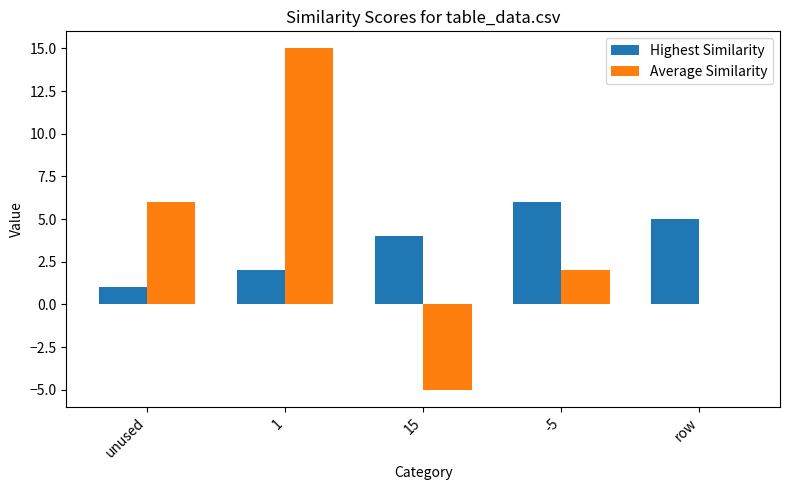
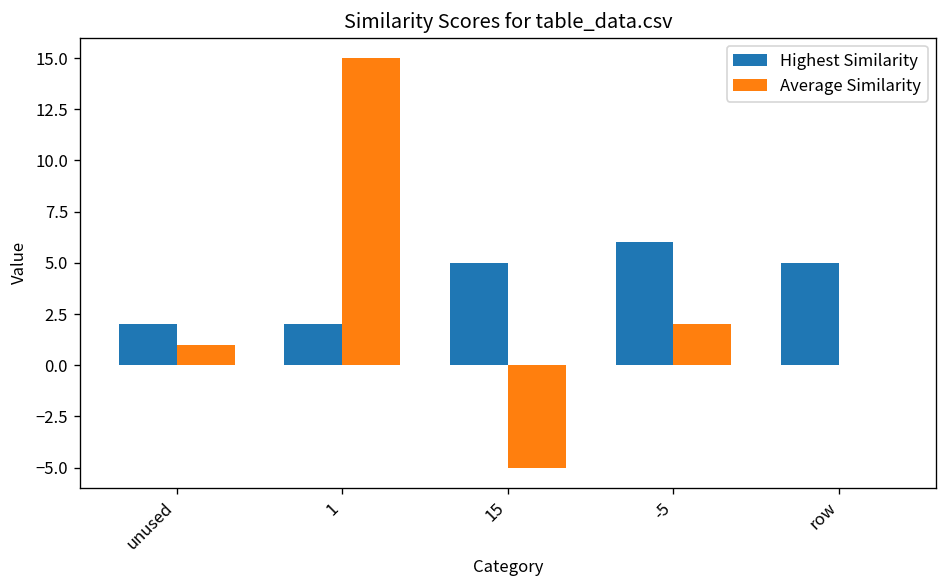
Highest Similarity, unused: 1 -> 2
Average Similarity, unused: 6 -> 1
Highest Similarity, 15: 4 -> 5
